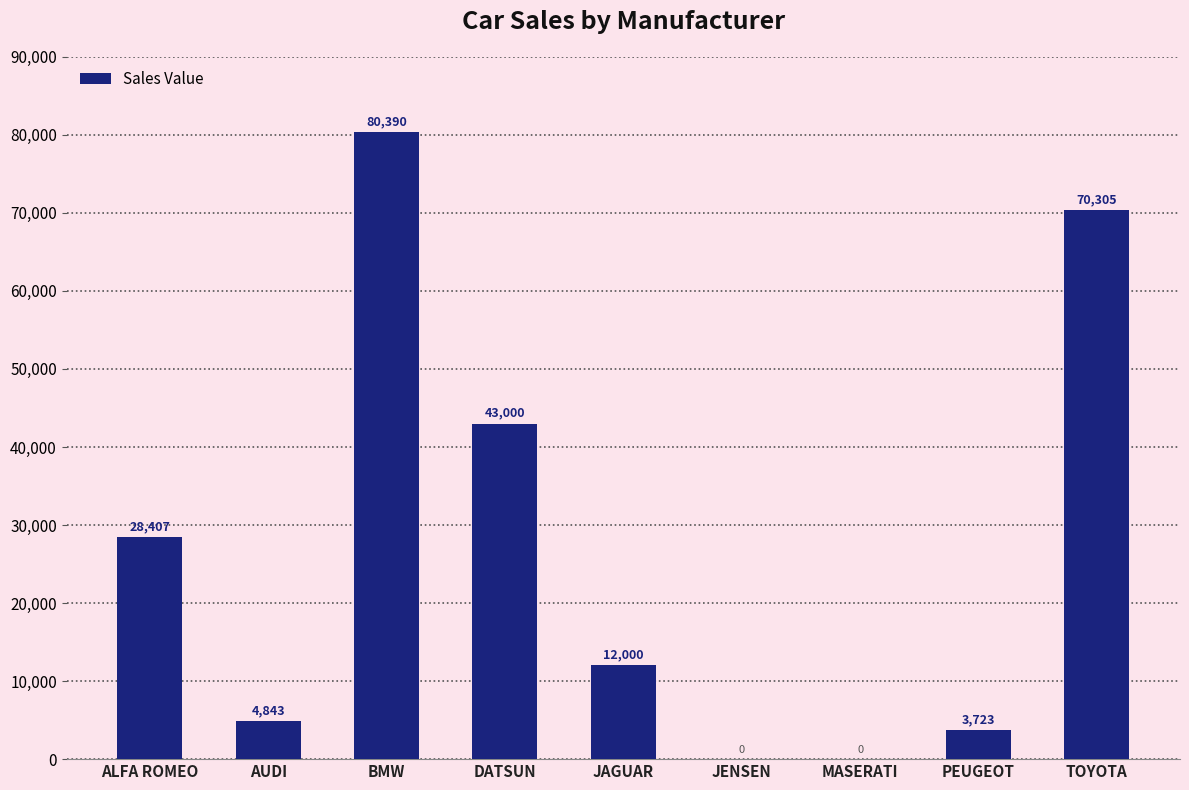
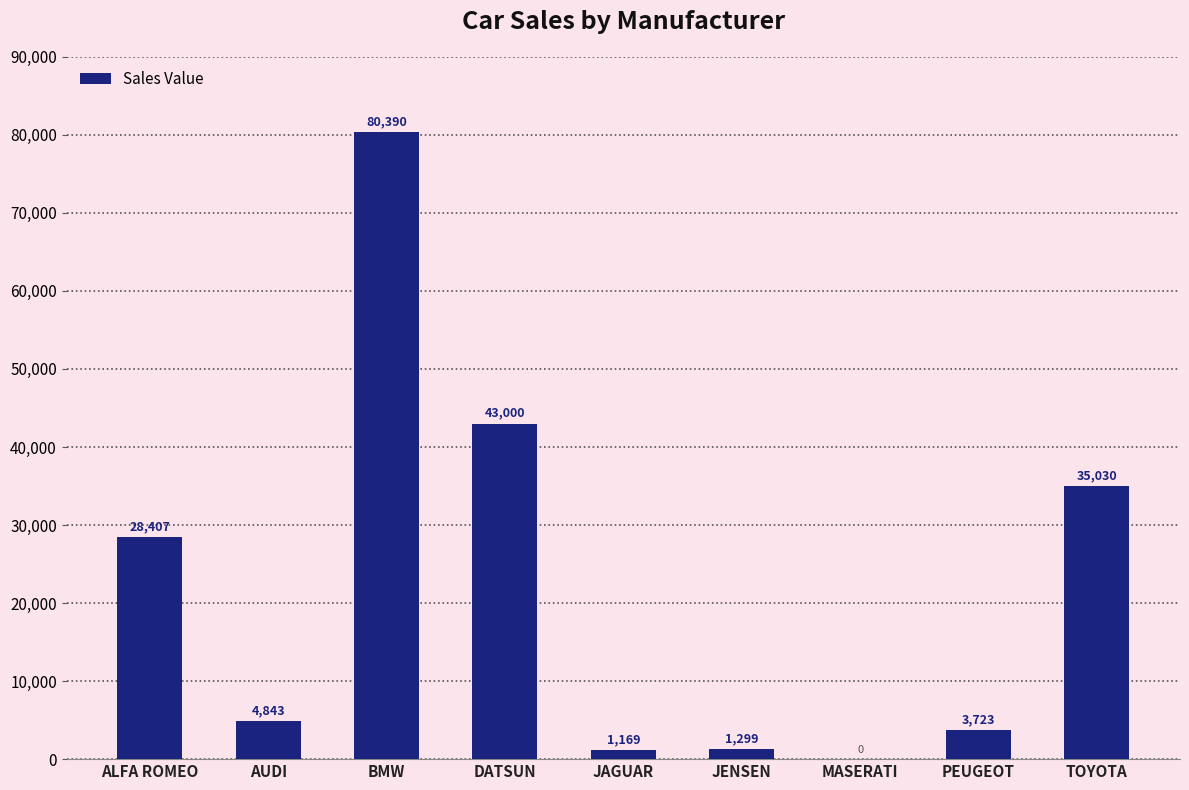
JAGUAR: 12,000 -> 1,169
JENSEN: 0 -> 1,299
TOYOTA: 70,305 -> 35,030
